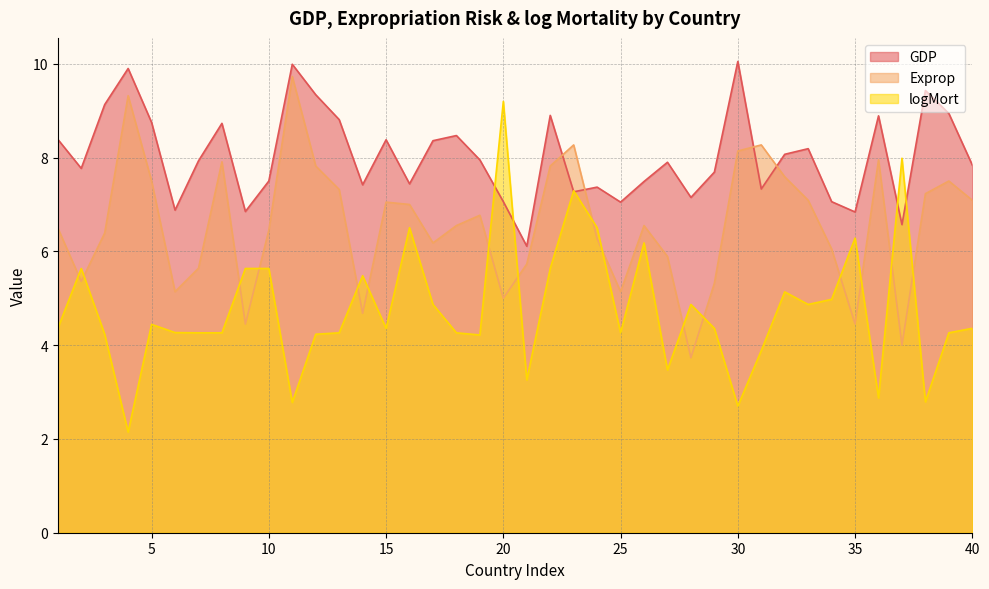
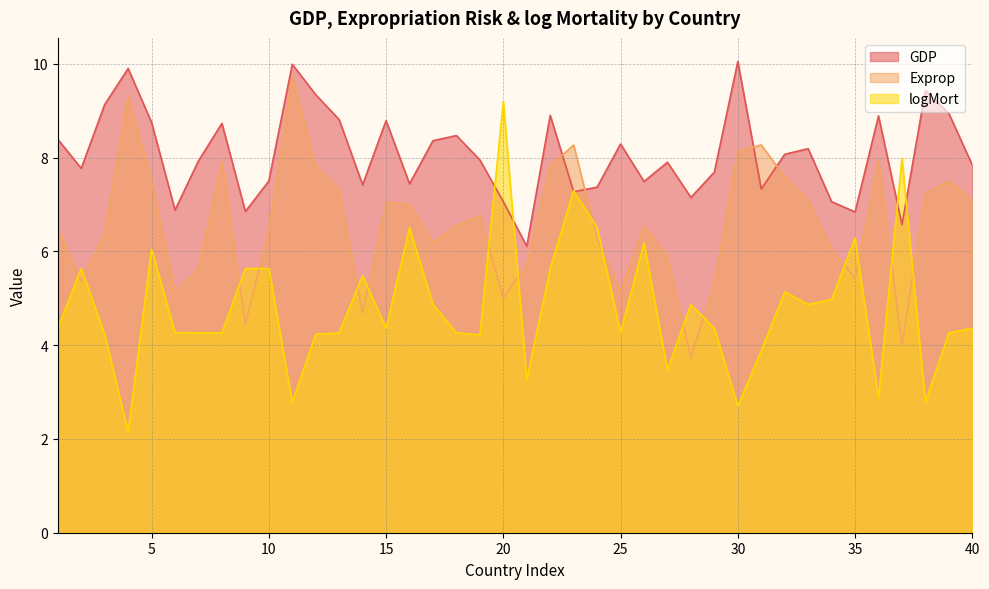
logMort, 5: 4.4 -> 6.0
GDP, 15: 8.4 -> 8.8
GDP, 25: 7.1 -> 8.3
Exprop, 35: 4.5 -> 5.4
